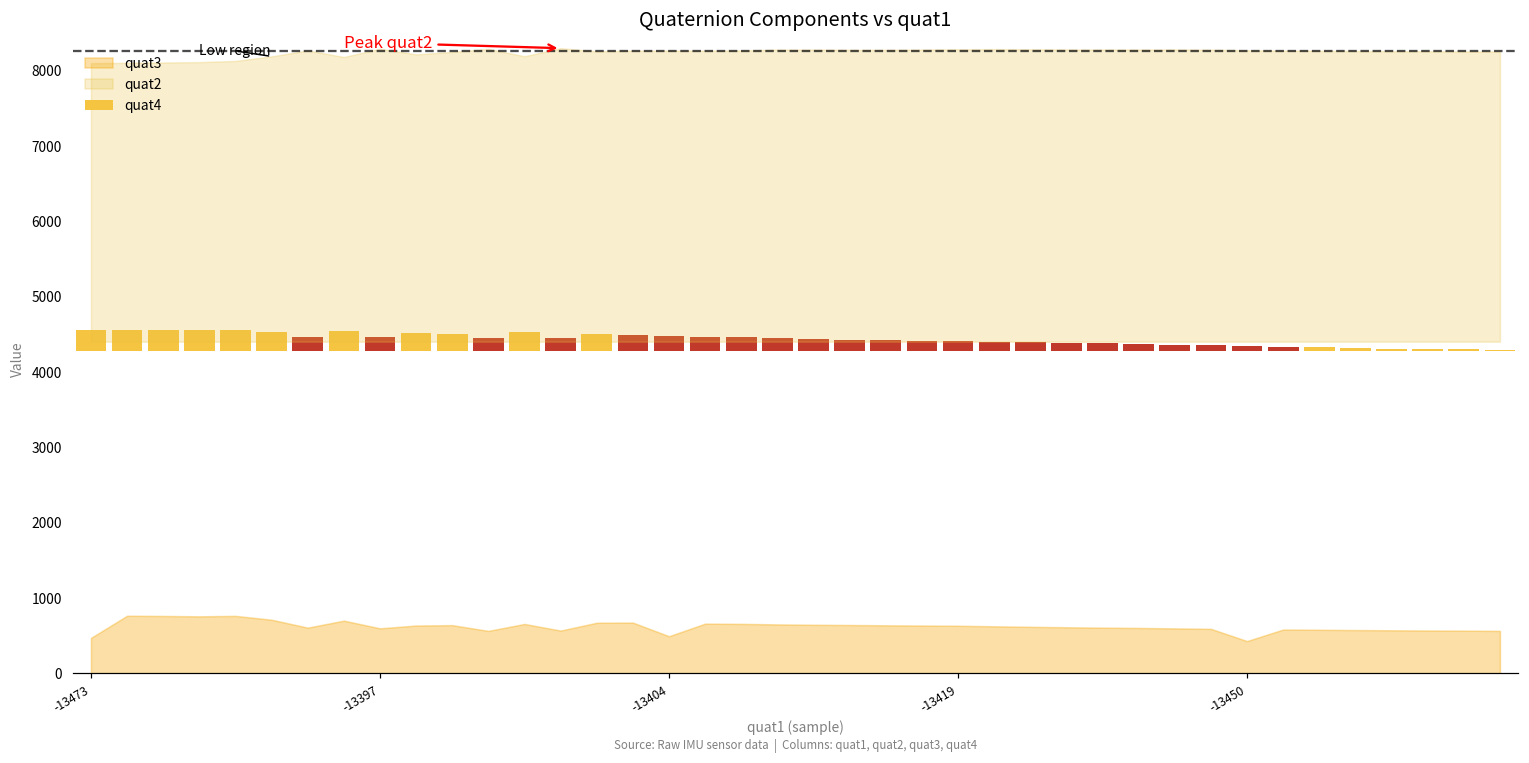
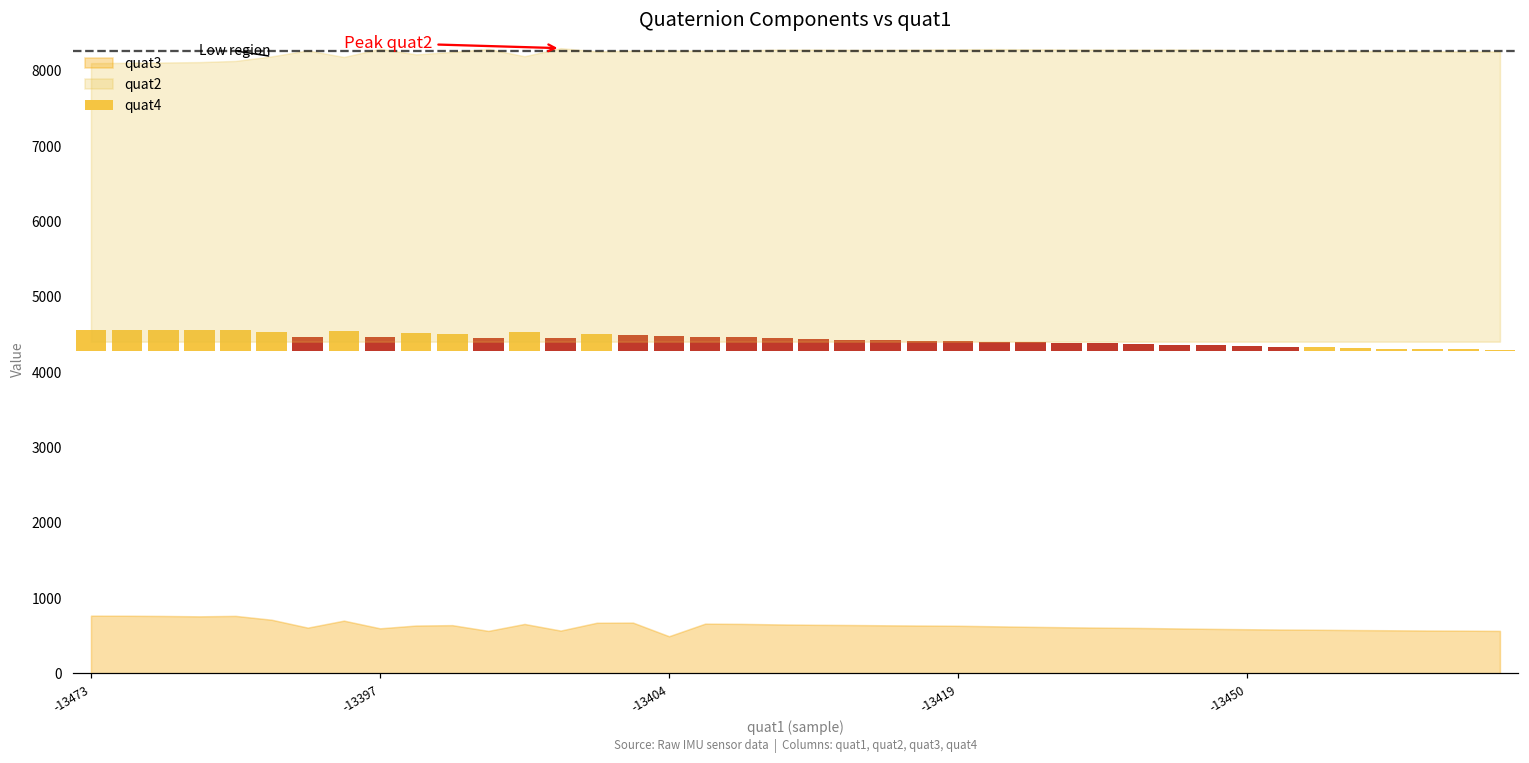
quat3, -13473: 500 -> 800
quat3, -13450: 400 -> 600
